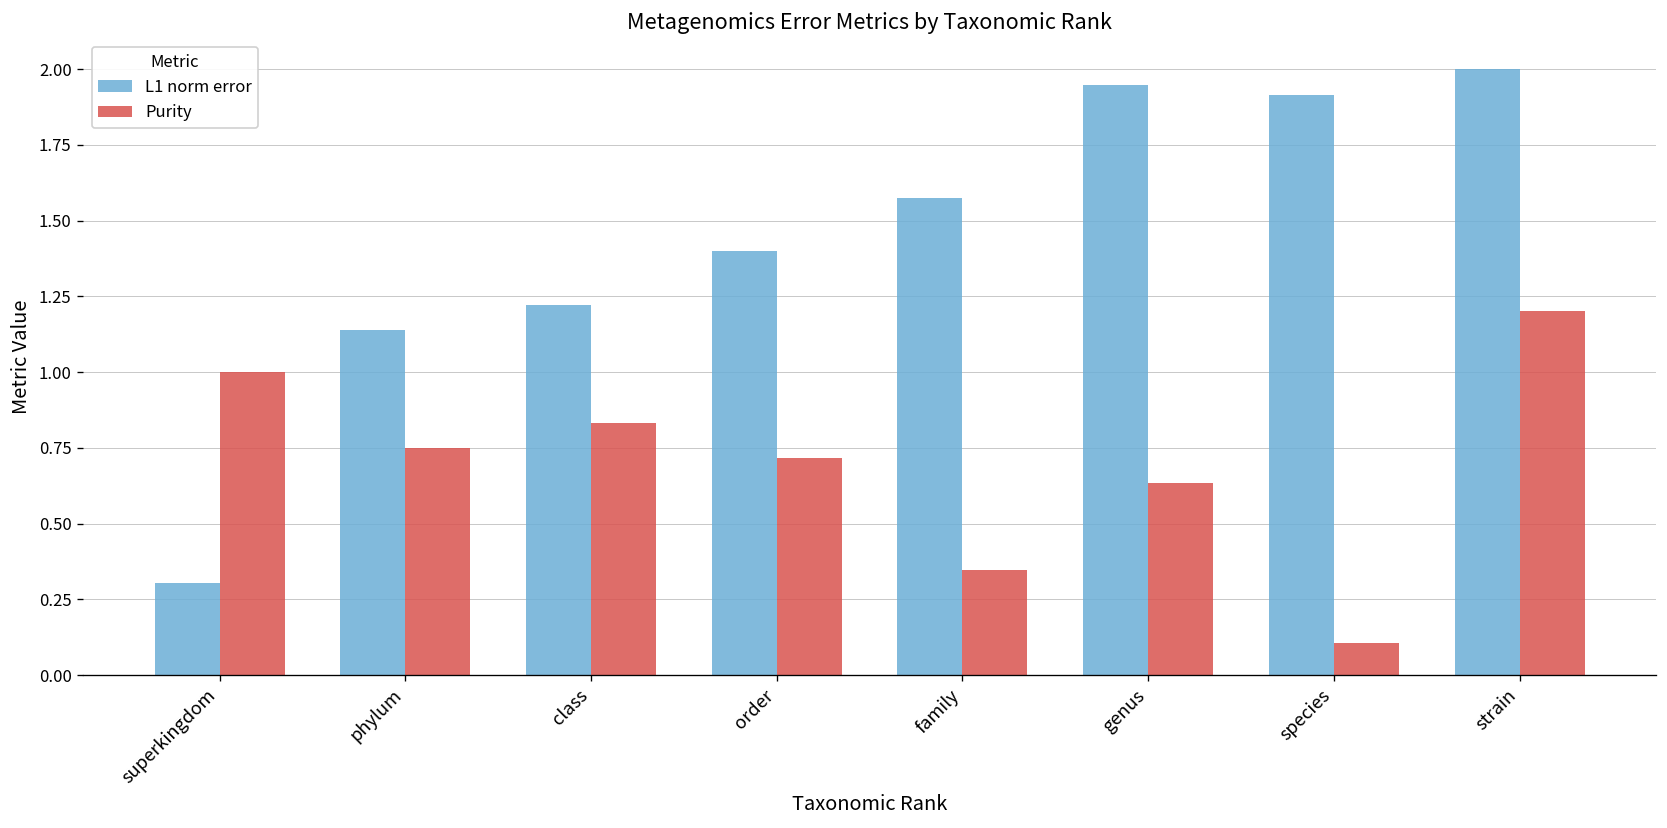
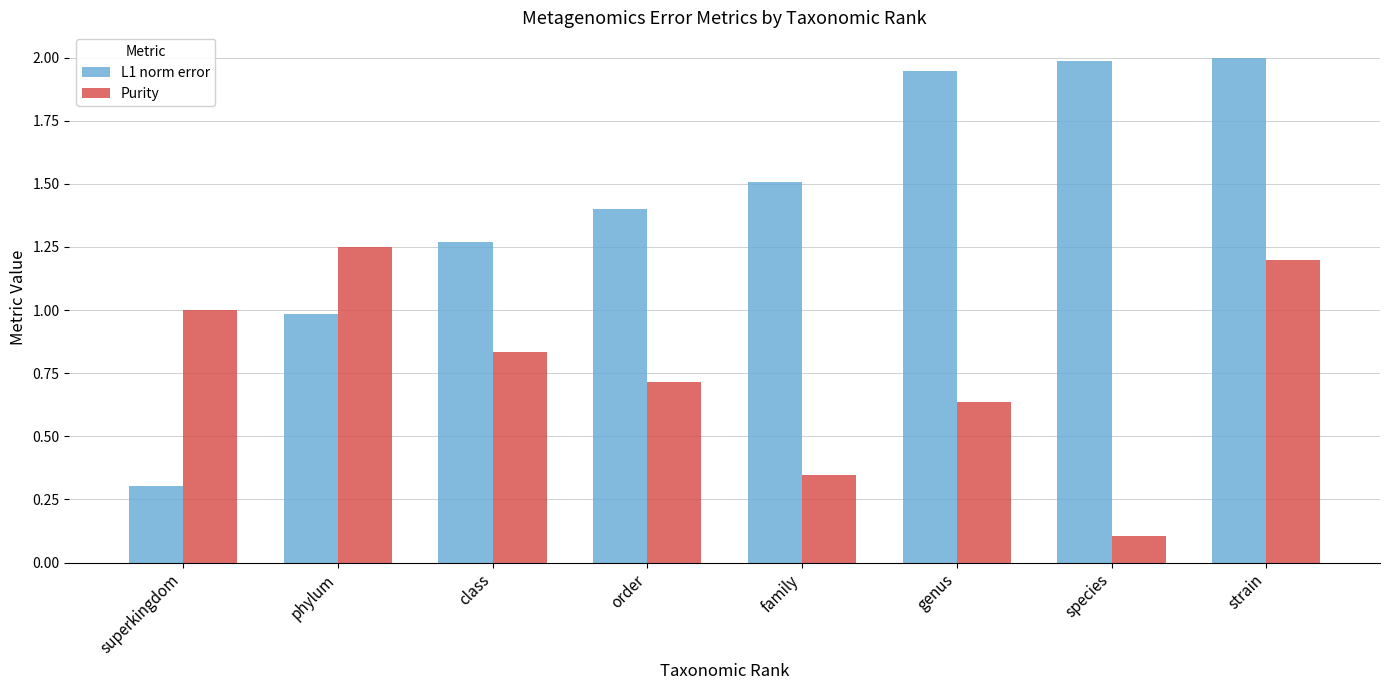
L1 norm error, phylum: 1.14 -> 0.98
Purity, phylum: 0.75 -> 1.25
L1 norm error, class: 1.22 -> 1.27
L1 norm error, family: 1.57 -> 1.51
L1 norm error, species: 1.91 -> 1.98
